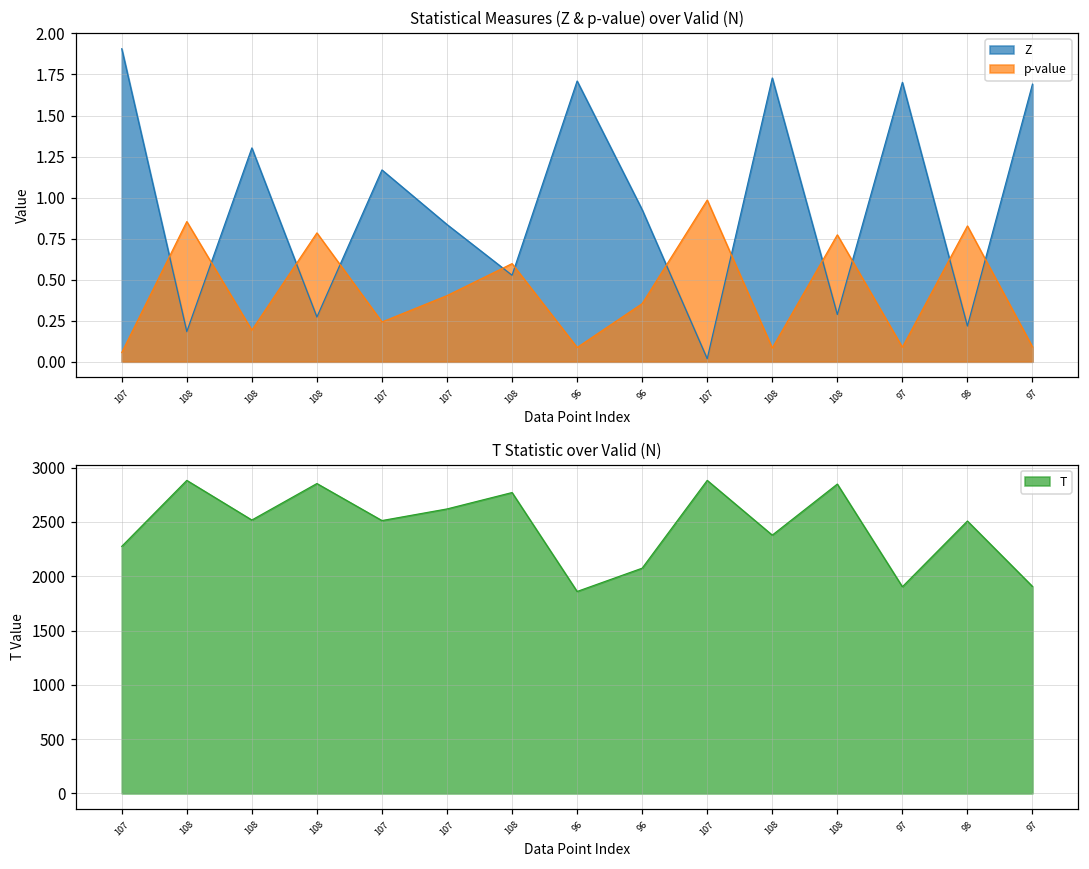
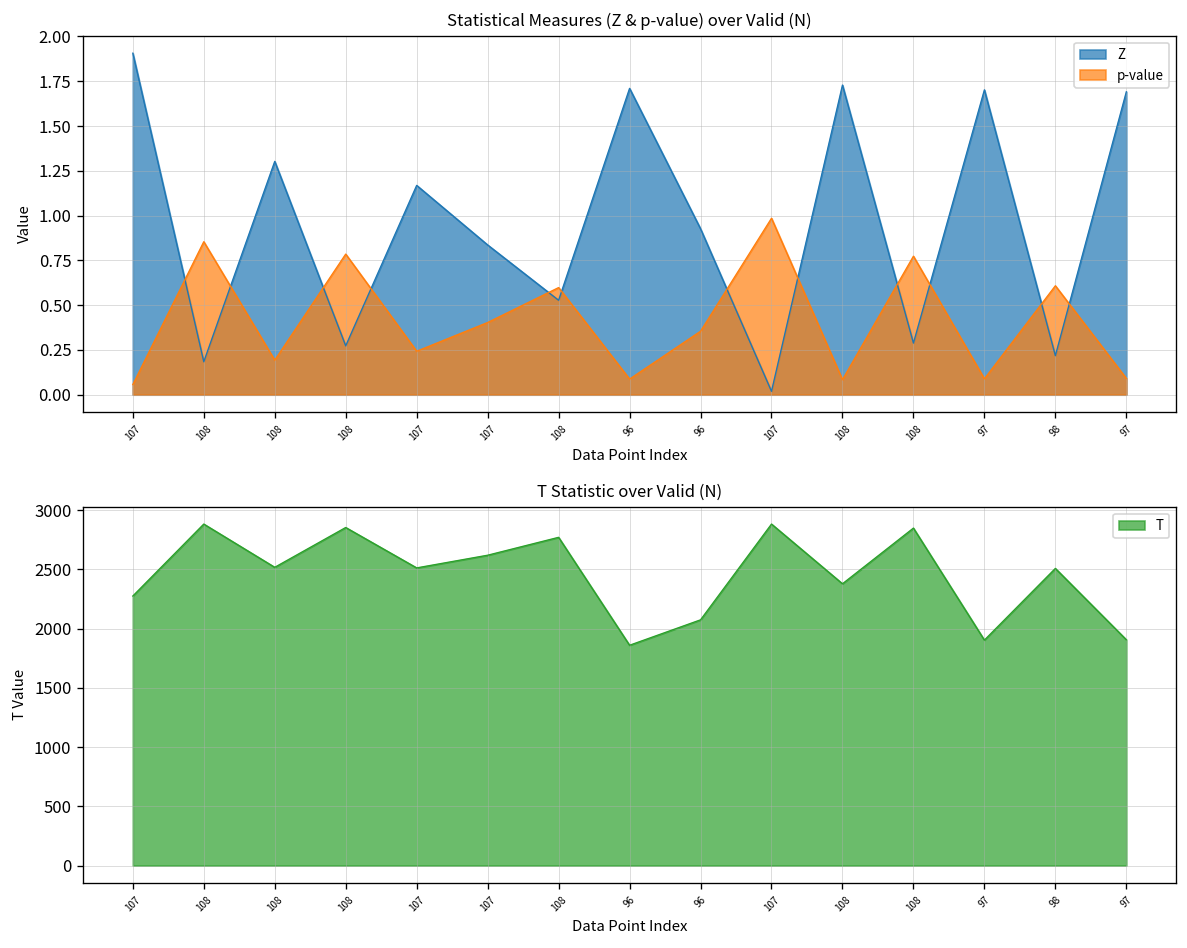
Statistical Measures (Z & p-value) over Valid (N), p-value, 98: 0.83 -> 0.61
